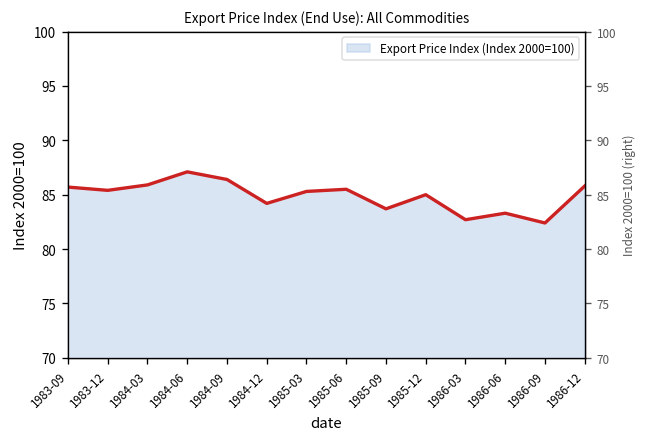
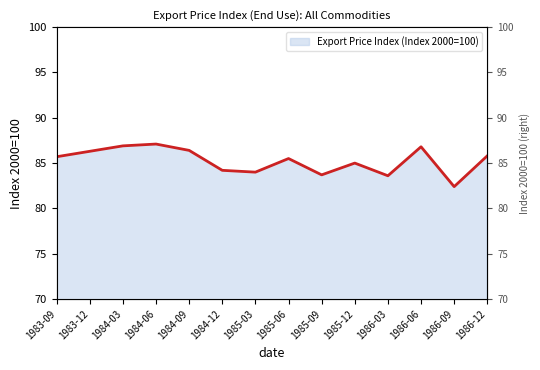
1983-12: 85 -> 86
1984-03: 86 -> 87
1985-03: 85 -> 84
1986-03: 83 -> 84
1986-06: 83 -> 87
